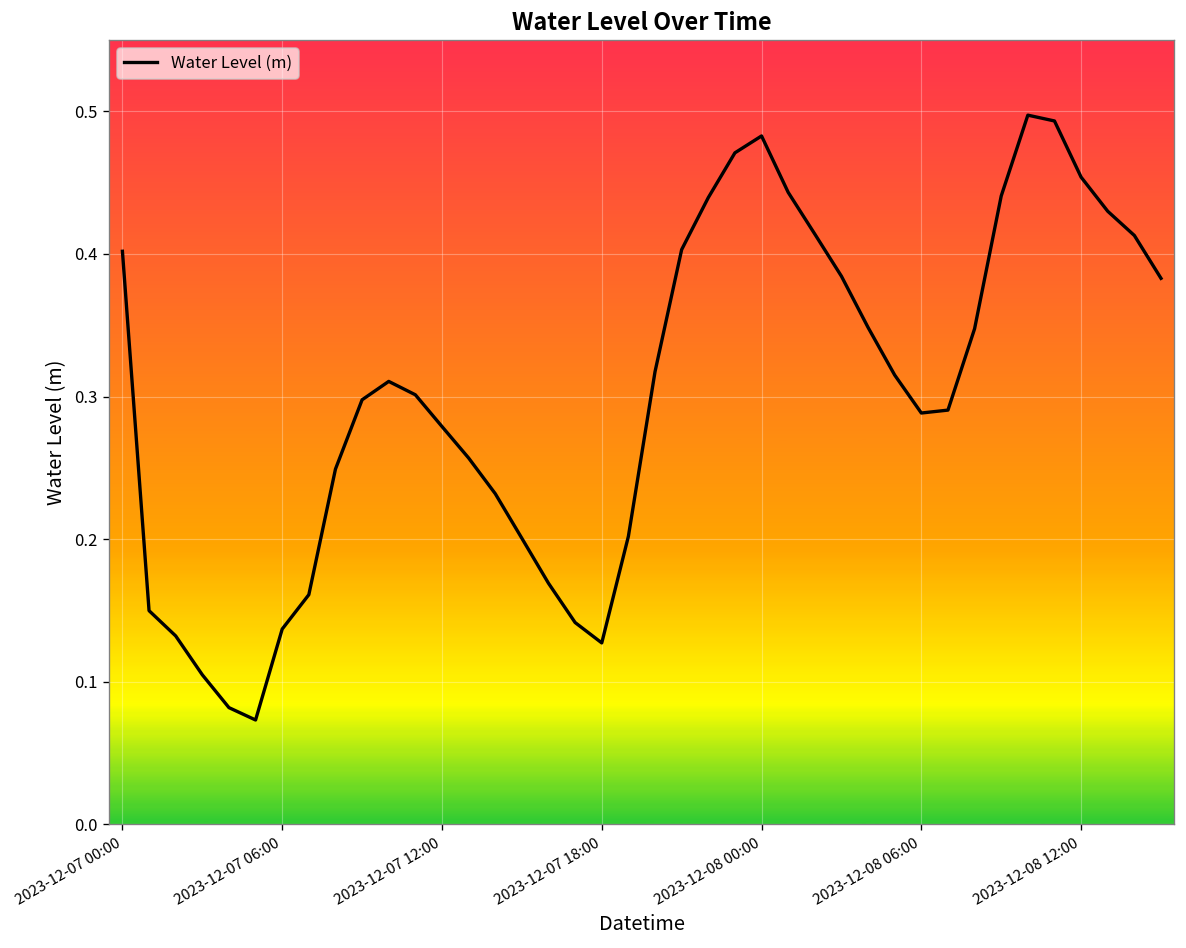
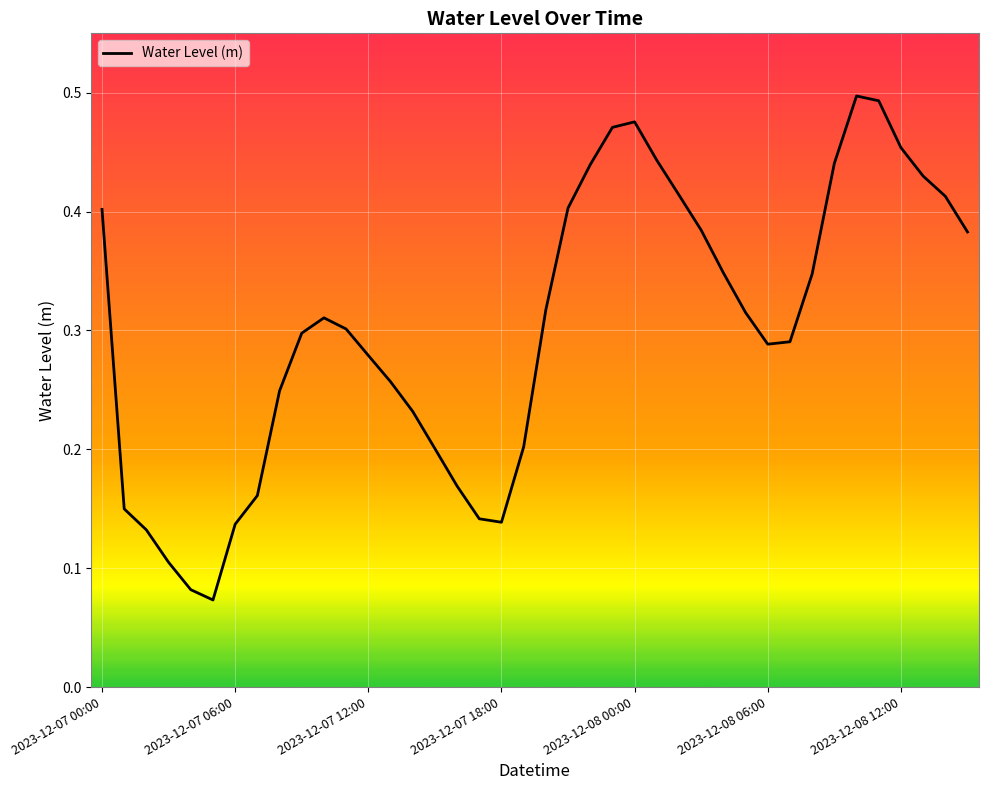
2023-12-07 18:00: 0.127 -> 0.139
2023-12-08 00:00: 0.483 -> 0.476
